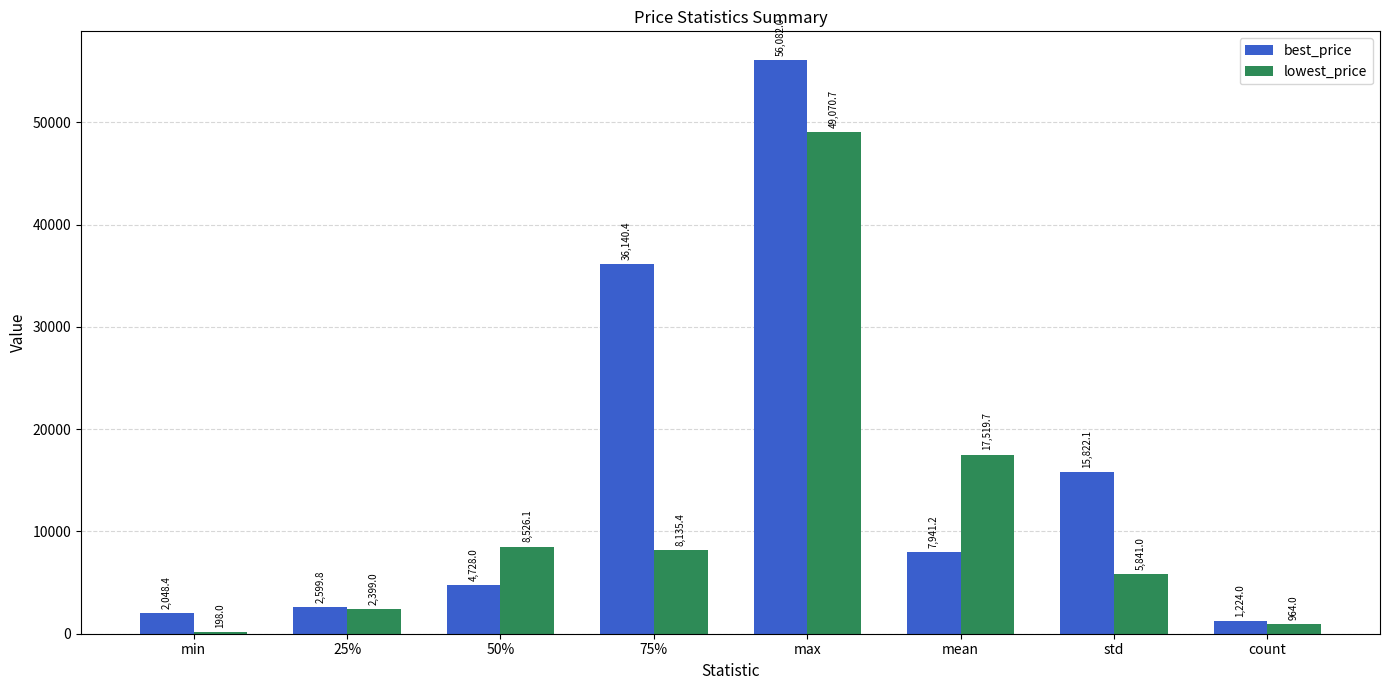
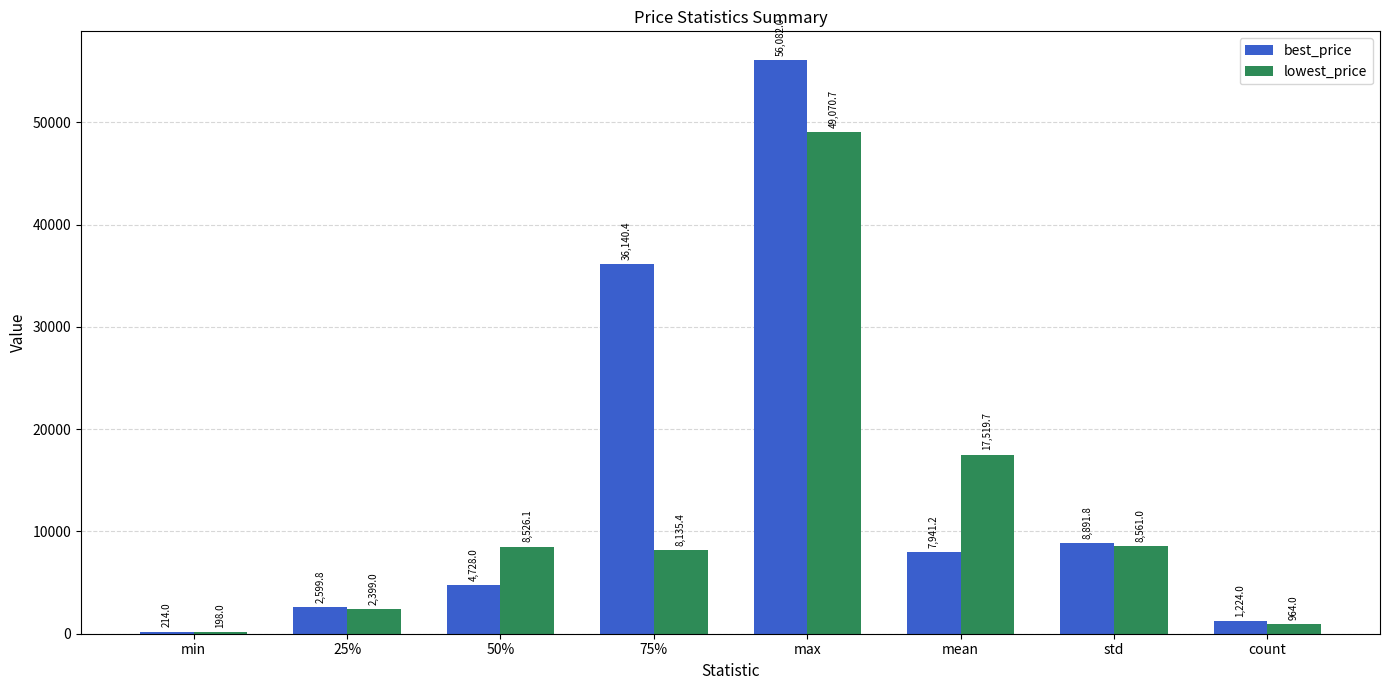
best_price, min: 2,048.4 -> 214.0
best_price, std: 15,822.1 -> 8,891.8
lowest_price, std: 5,841.0 -> 8,561.0
